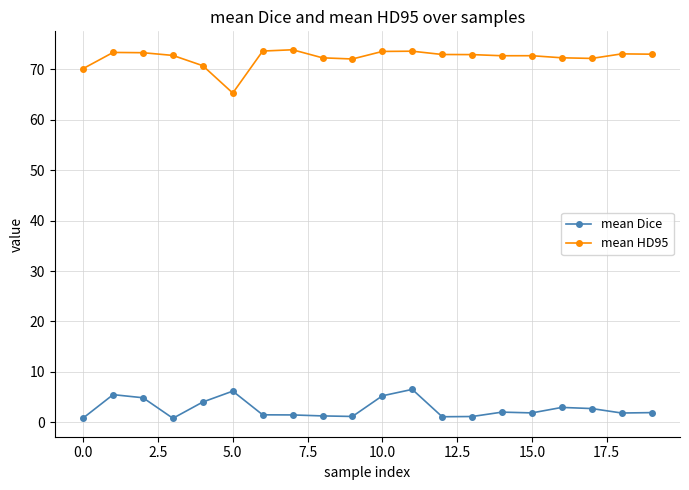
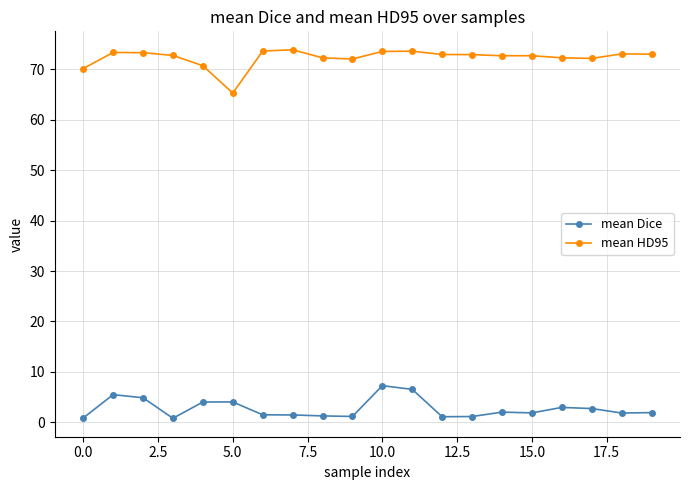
mean Dice, 5.0: 6 -> 4
mean Dice, 10.0: 5 -> 7
